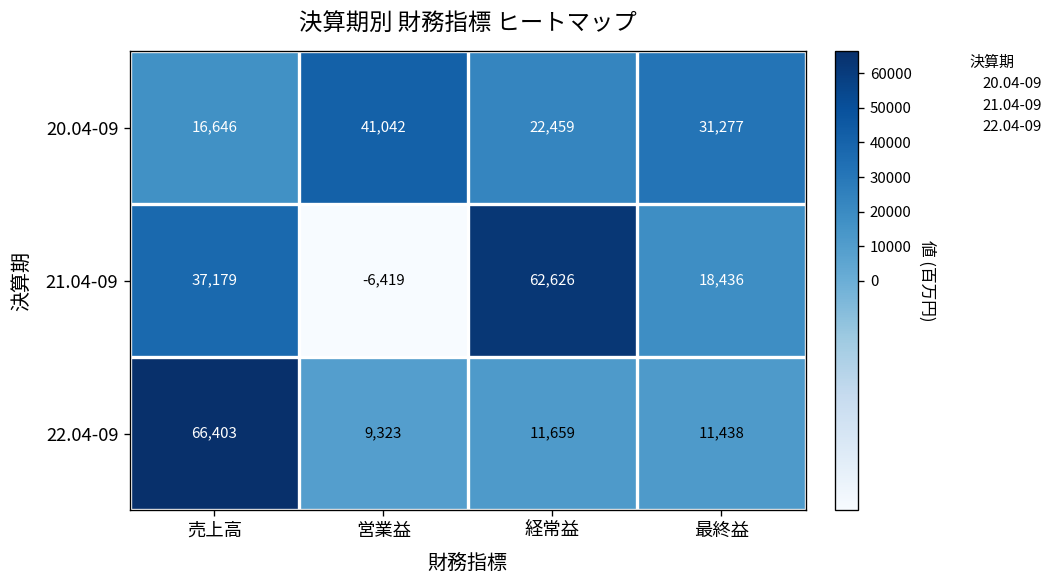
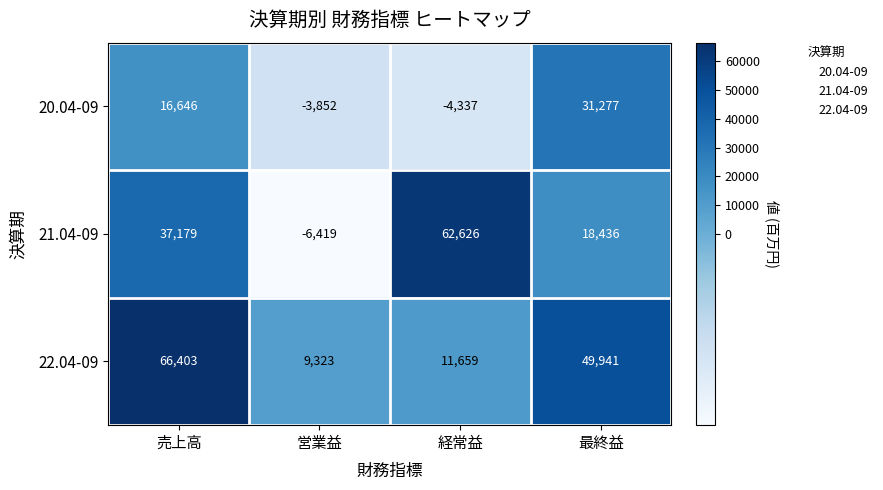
20.04-09, 営業益: 41,042 -> -3,852
20.04-09, 経常益: 22,459 -> -4,337
22.04-09, 最終益: 11,438 -> 49,941
